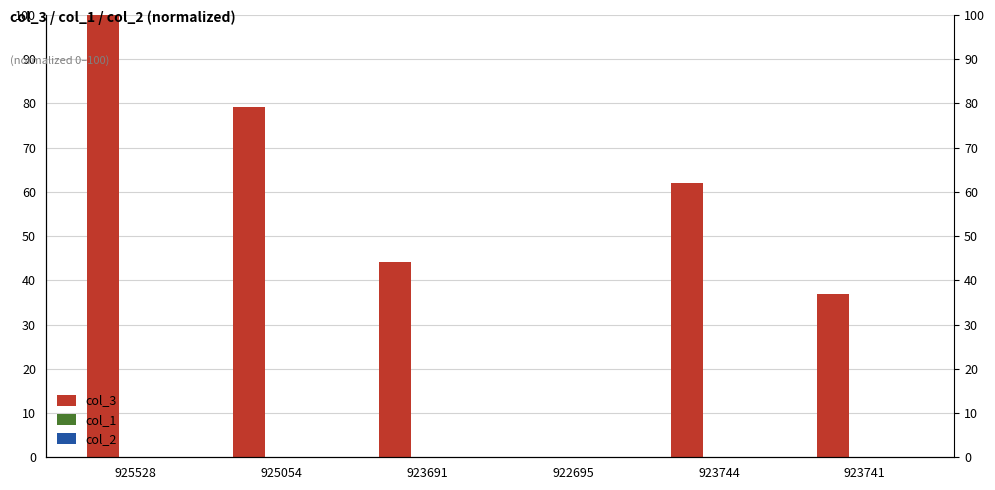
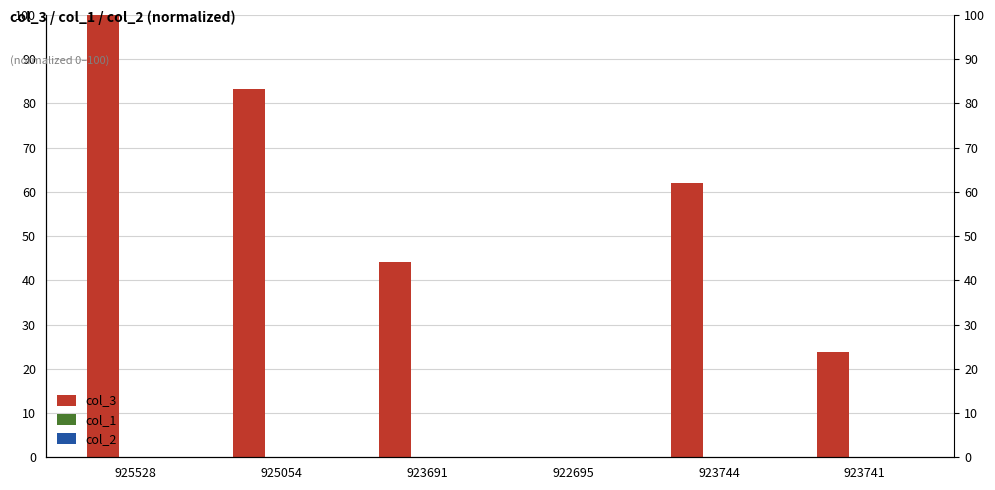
col_3, 925054: 79 -> 83
col_3, 923741: 37 -> 24
